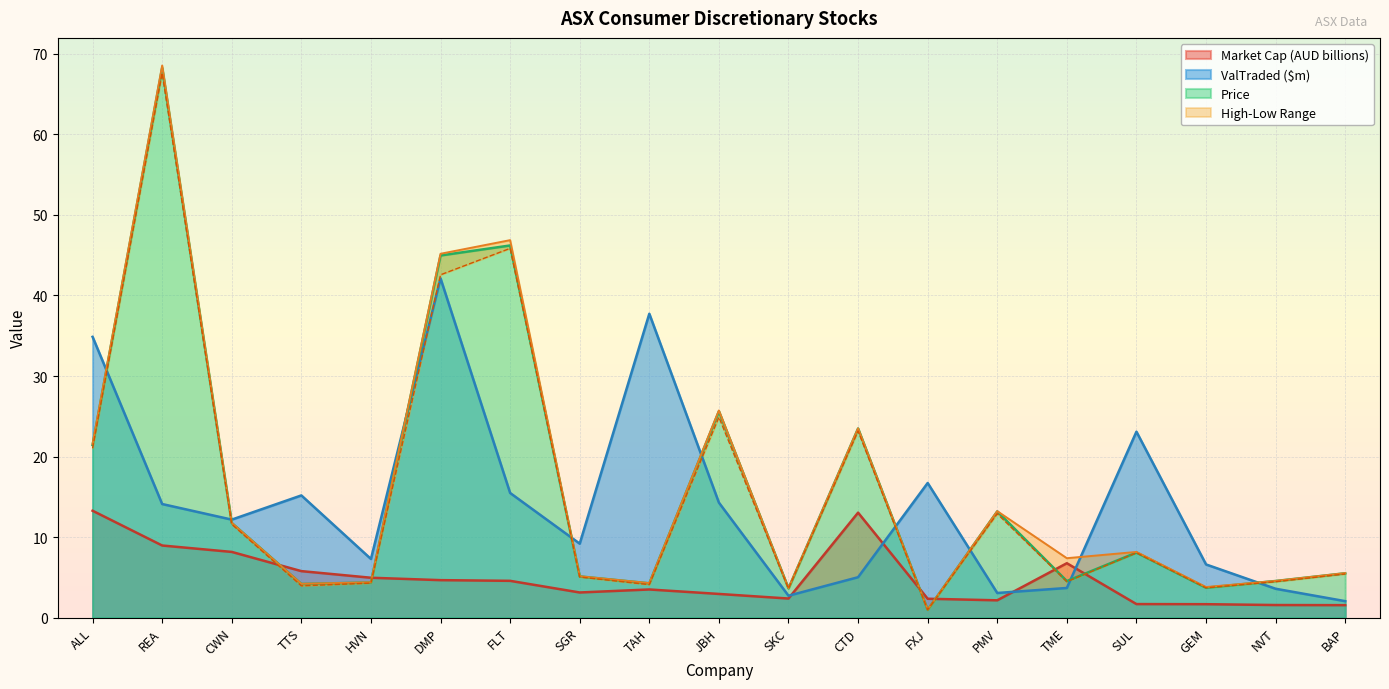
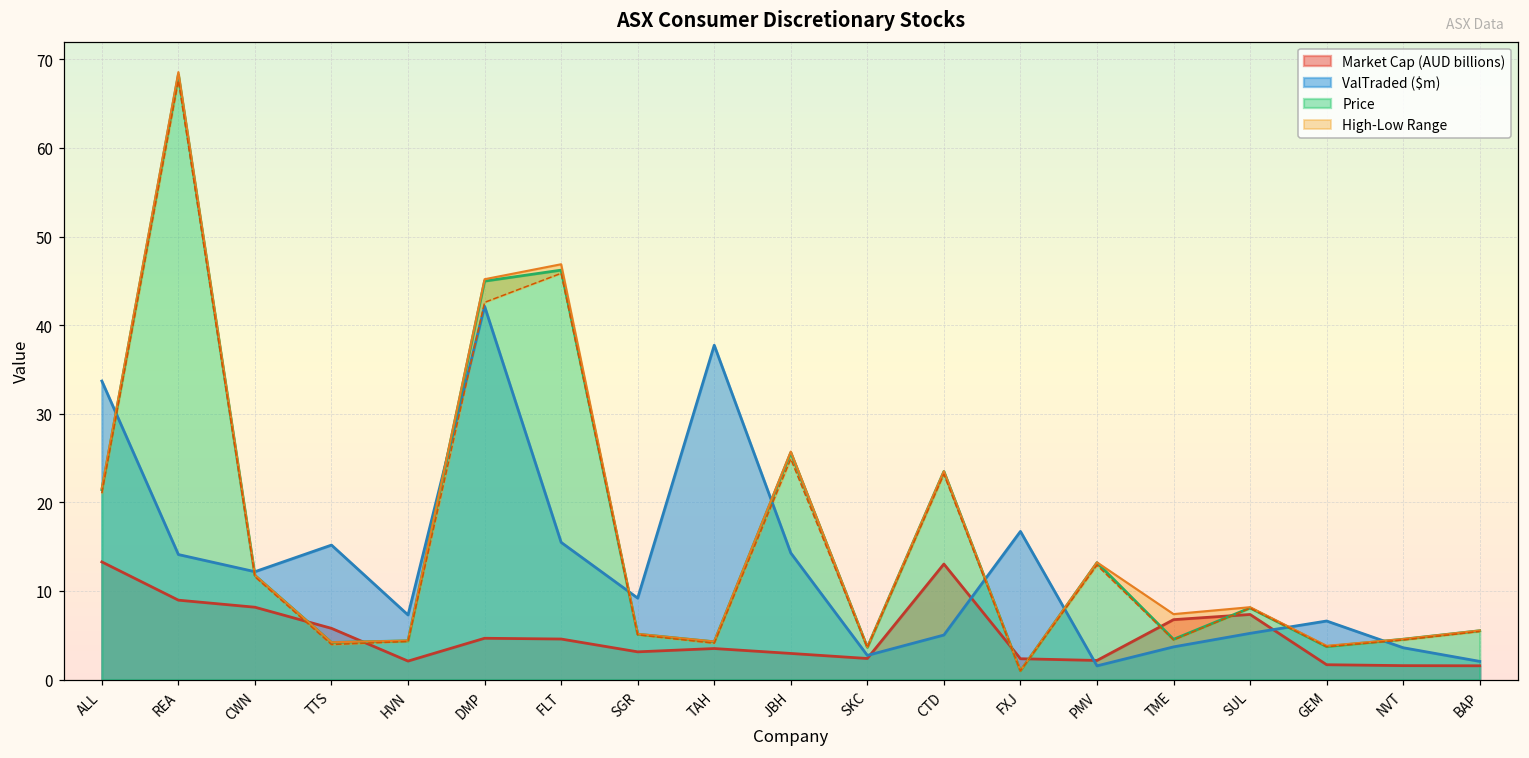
ValTraded ($m), ALL: 35 -> 34
Market Cap (AUD billions), HVN: 5 -> 2
ValTraded ($m), PMV: 3 -> 2
Market Cap (AUD billions), SUL: 2 -> 7
ValTraded ($m), SUL: 23 -> 5
